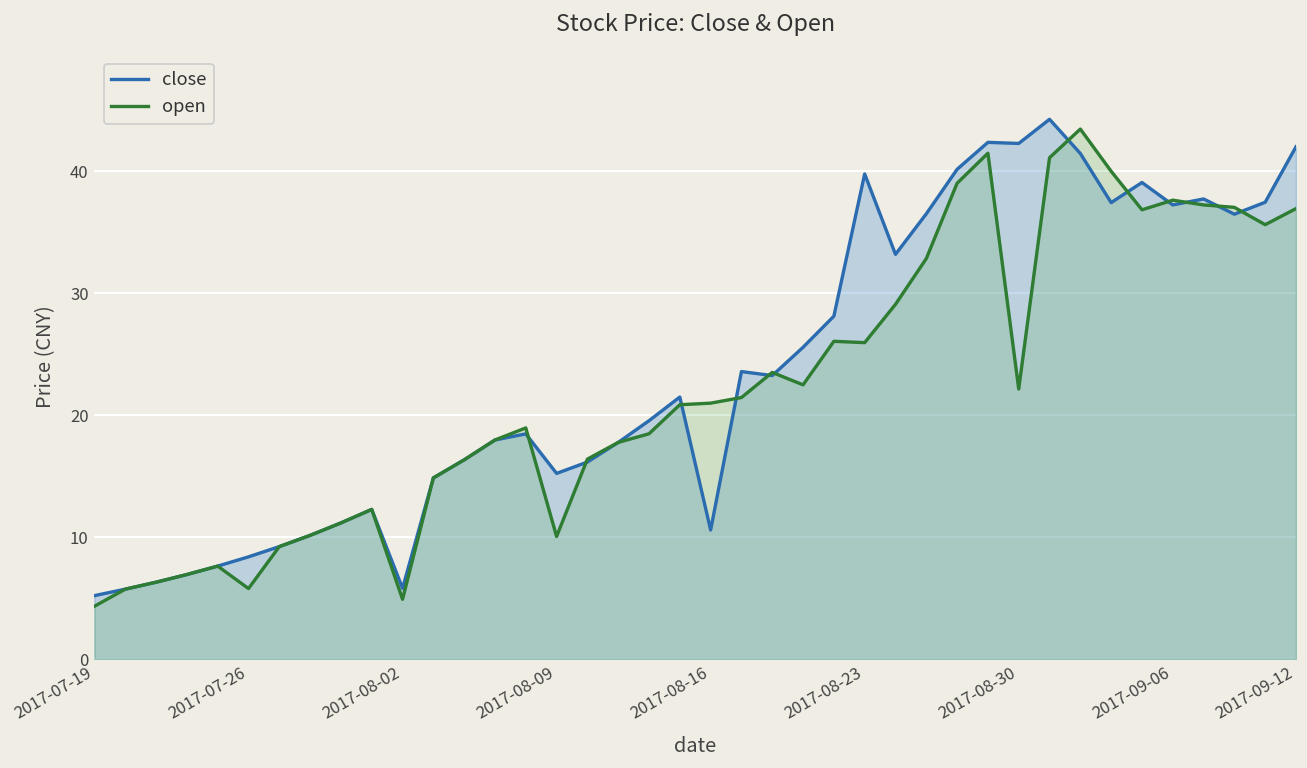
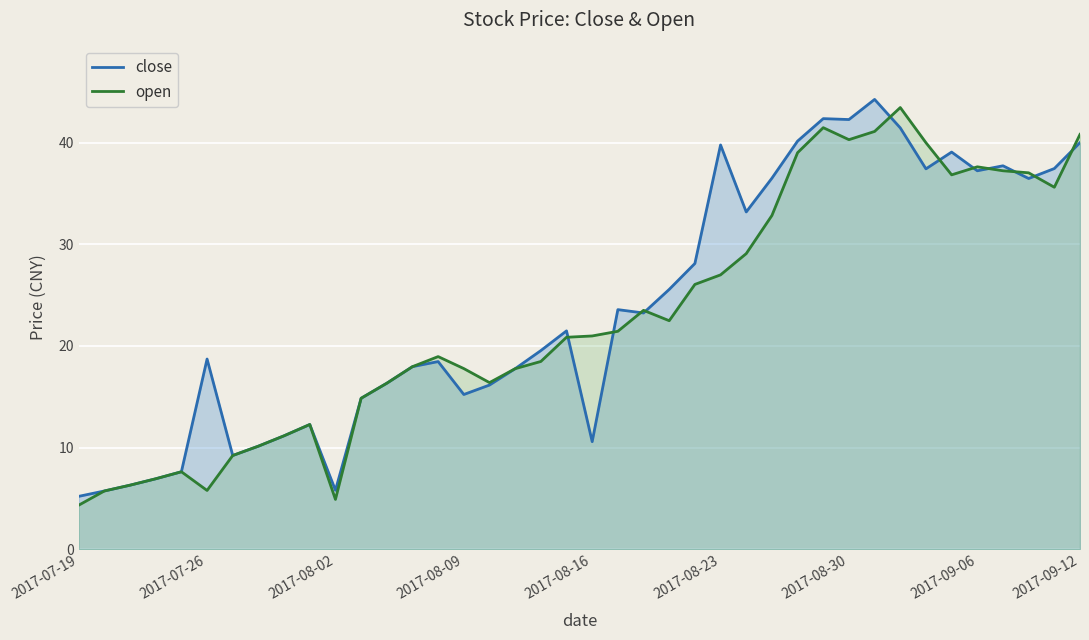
close, 2017-07-26: 8.4 -> 18.7
open, 2017-08-09: 10.1 -> 17.8
open, 2017-08-23: 25.9 -> 27.0
open, 2017-08-30: 22.1 -> 40.3
close, 2017-09-12: 42 -> 40
open, 2017-09-12: 36.9 -> 40.8
